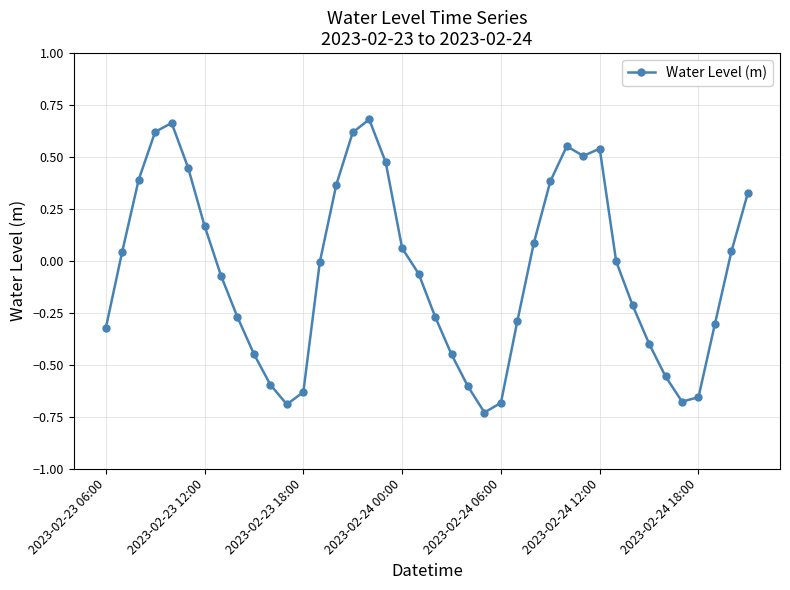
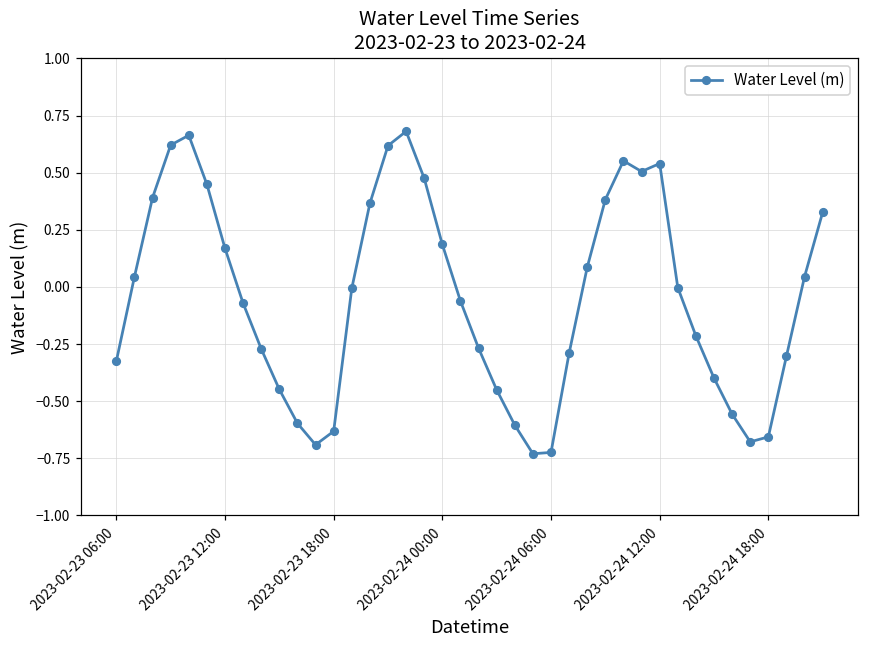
2023-02-24 00:00: 0.06 -> 0.19
2023-02-24 06:00: -0.68 -> -0.72
